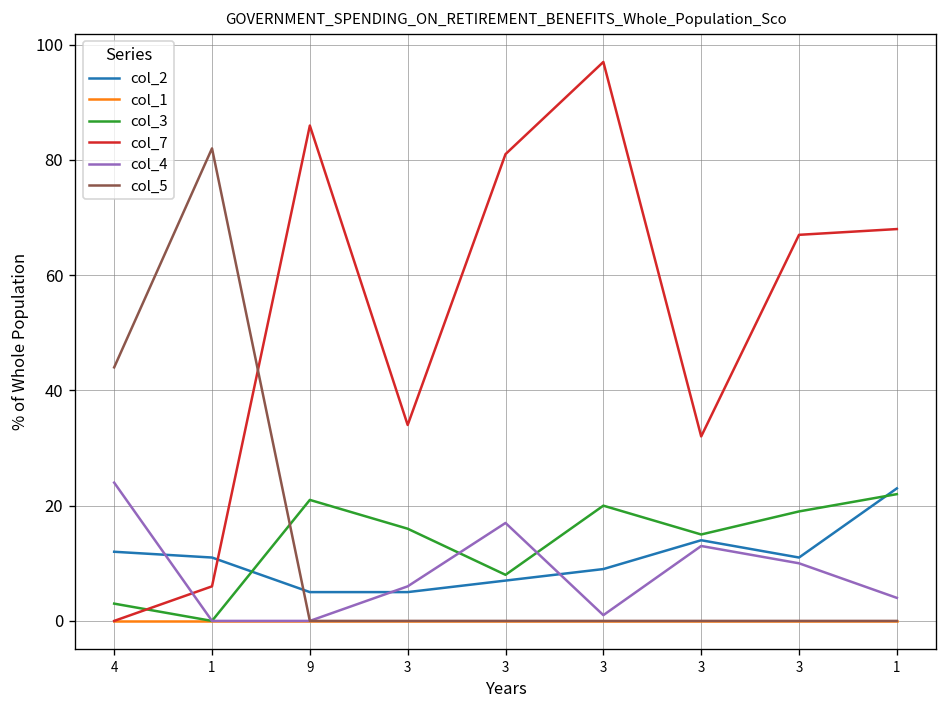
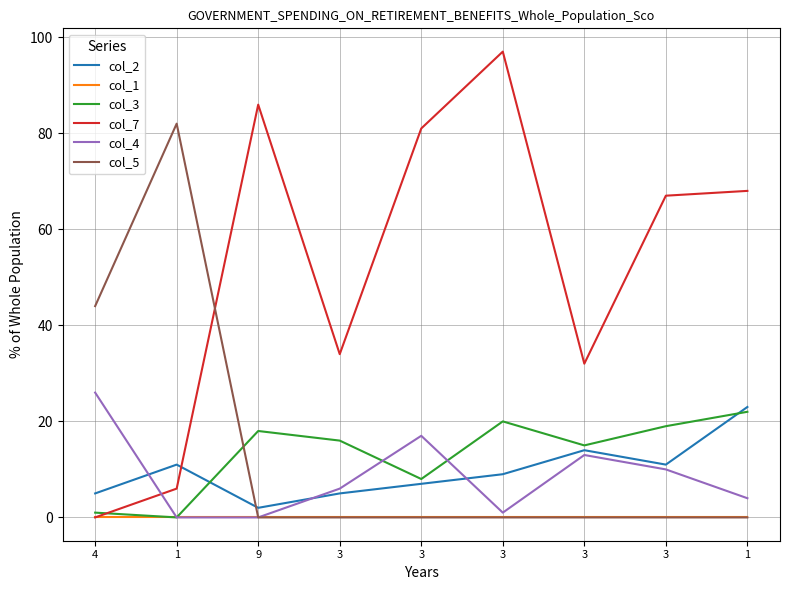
col_2, 4: 12 -> 5
col_3, 4: 3 -> 1
col_4, 4: 24 -> 26
col_2, 9: 5 -> 2
col_3, 9: 21 -> 18
